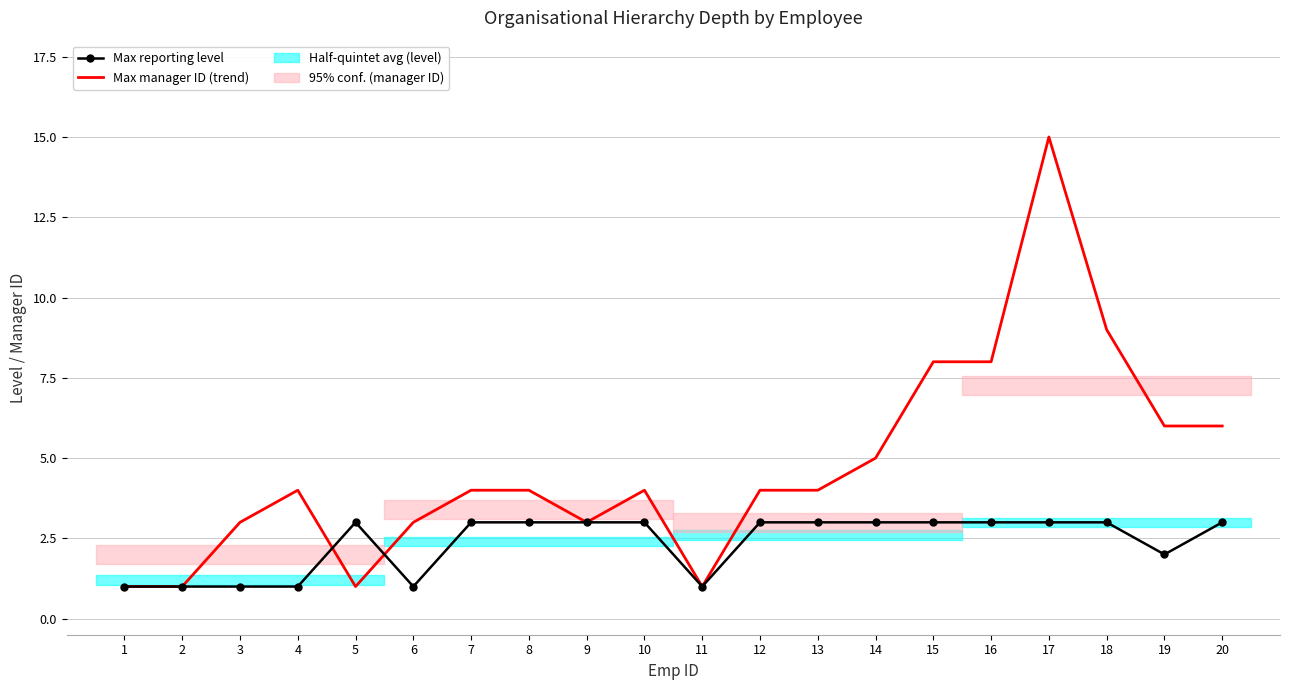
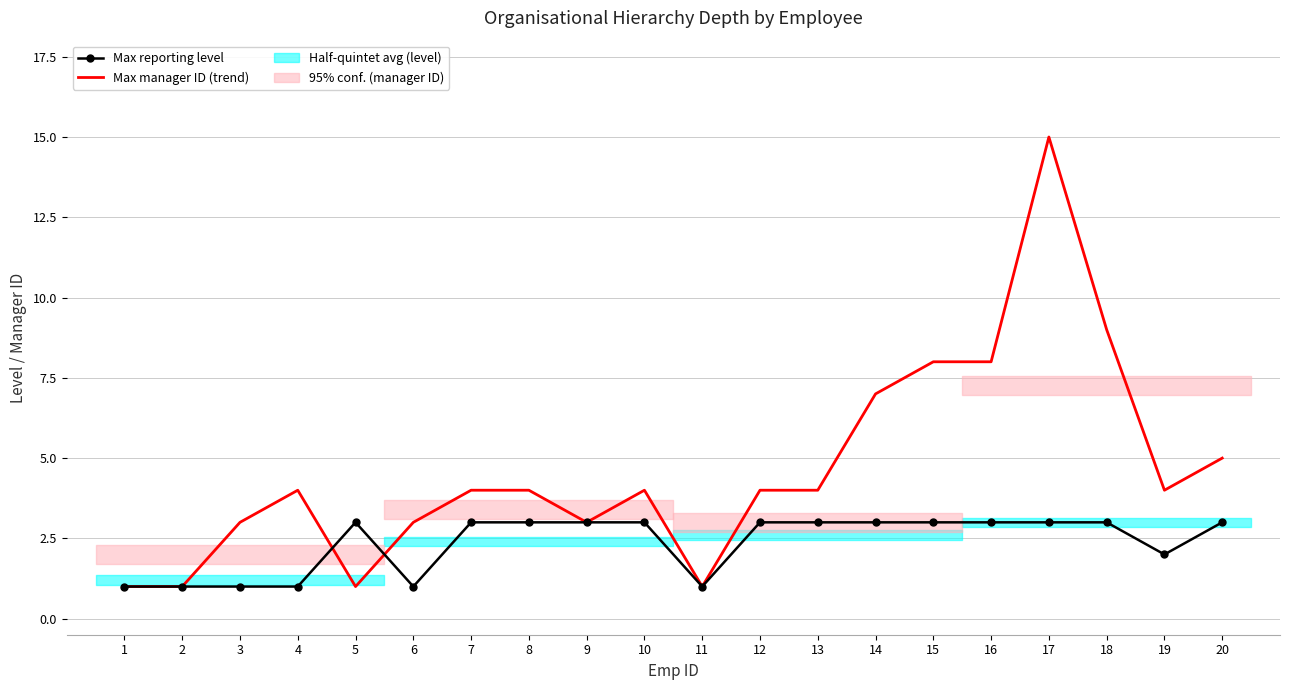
Max manager ID (trend), 14: 5 -> 7
Max manager ID (trend), 19: 6 -> 4
Max manager ID (trend), 20: 6 -> 5
